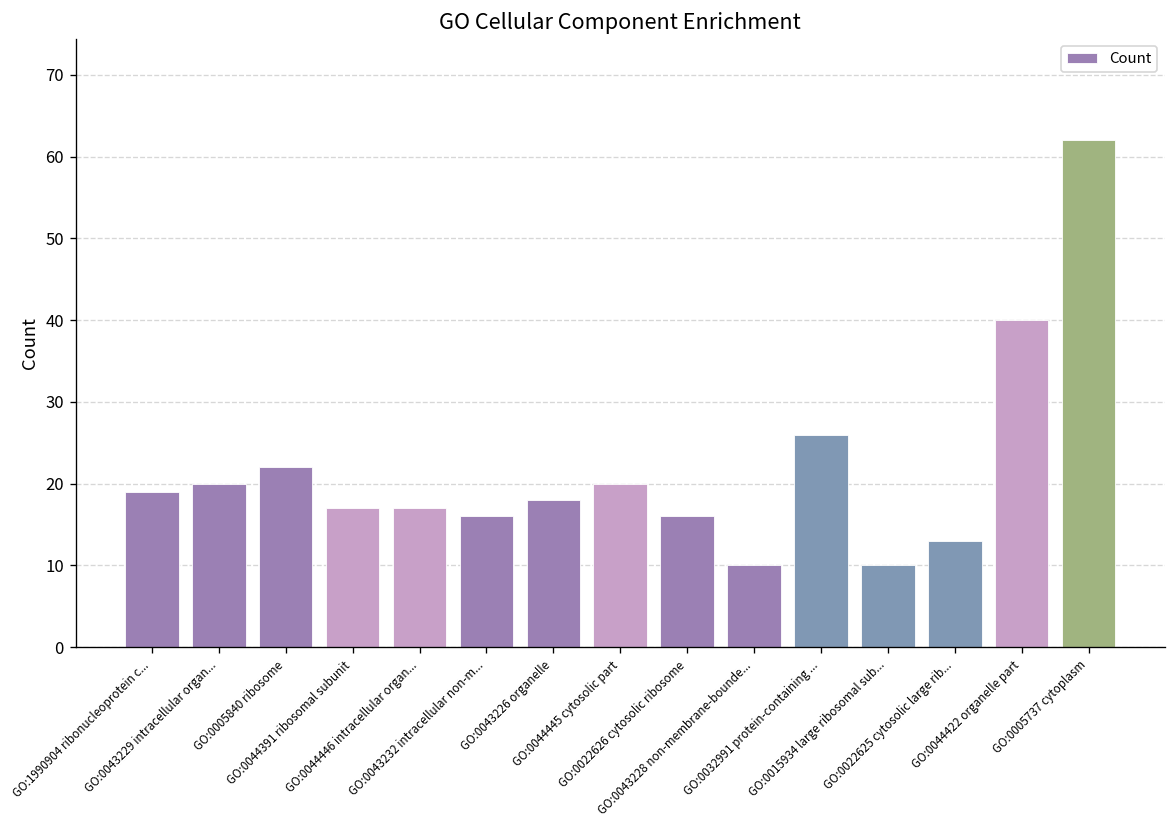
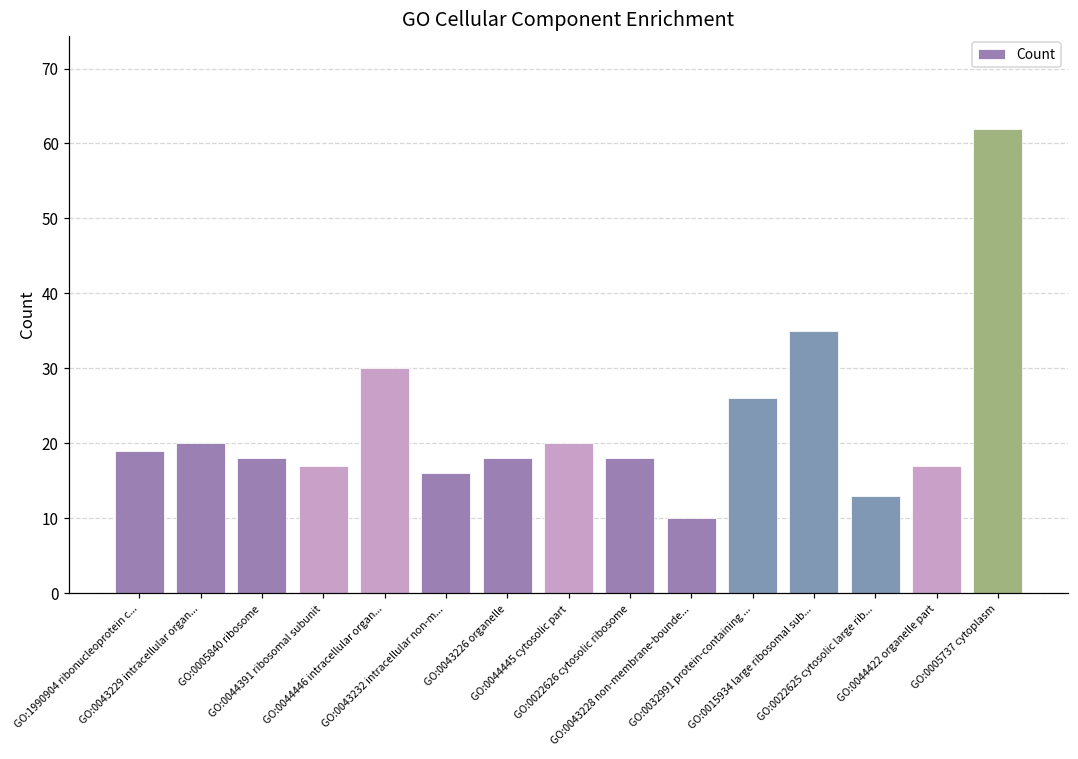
GO:0005840 ribosome: 22 -> 18
GO:0044446 intracellular organ...: 17 -> 30
GO:0022626 cytosolic ribosome: 16 -> 18
GO:0015934 large ribosomal sub...: 10 -> 35
GO:0044422 organelle part: 40 -> 17
